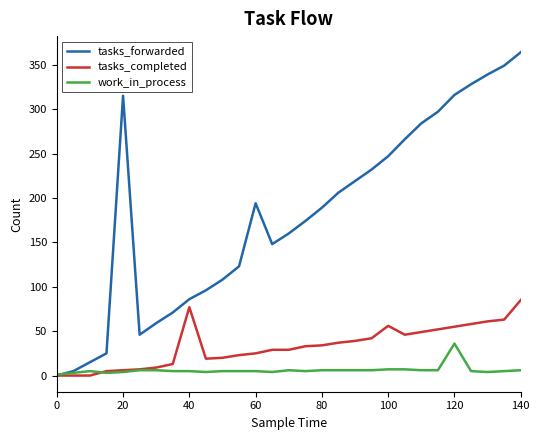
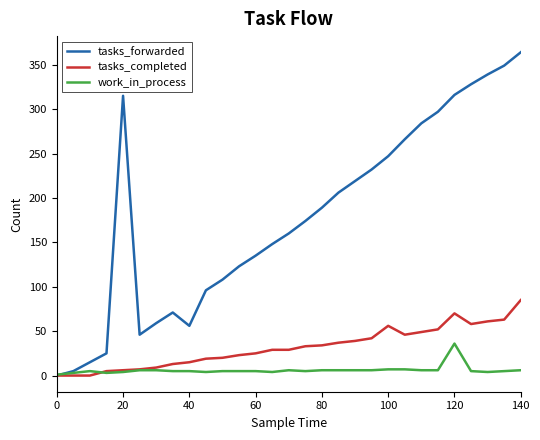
tasks_forwarded, 40: 90 -> 60
tasks_completed, 40: 80 -> 20
tasks_forwarded, 60: 190 -> 140
tasks_completed, 120: 60 -> 70
